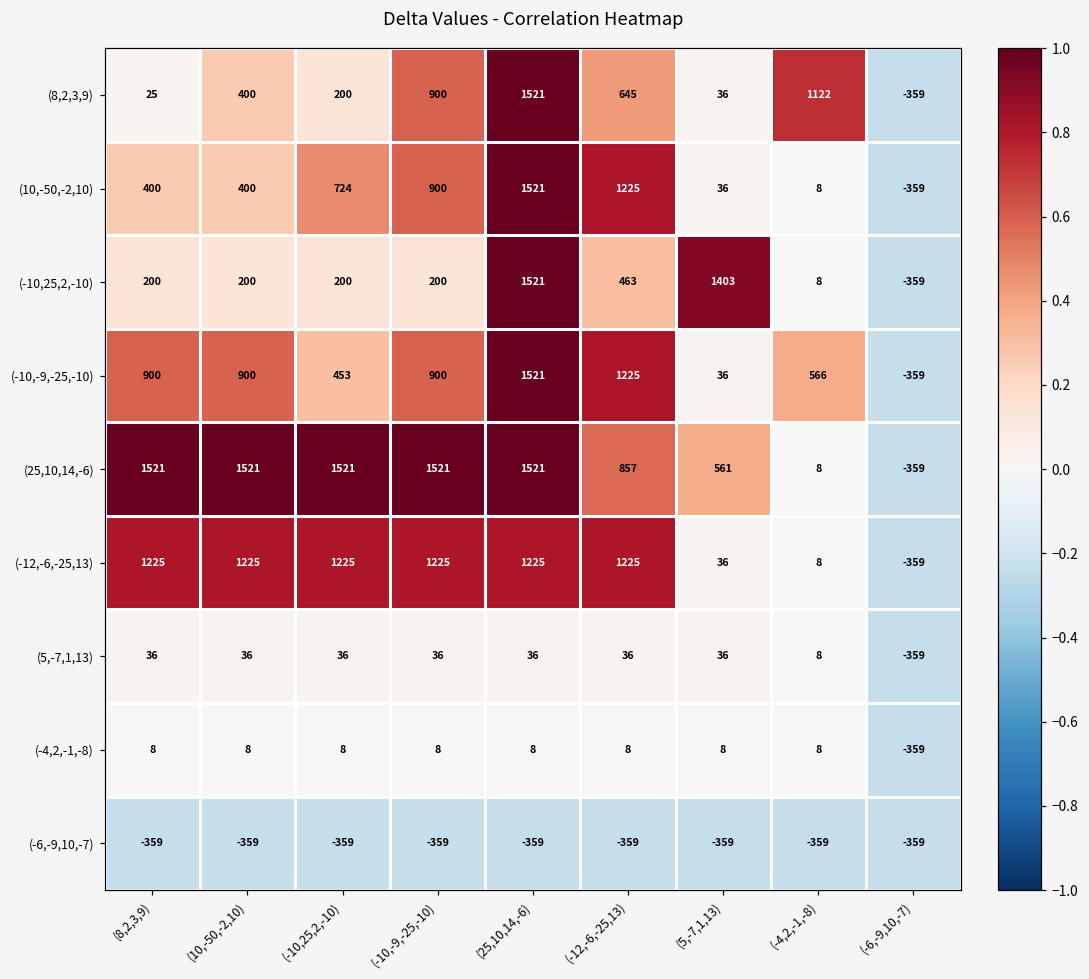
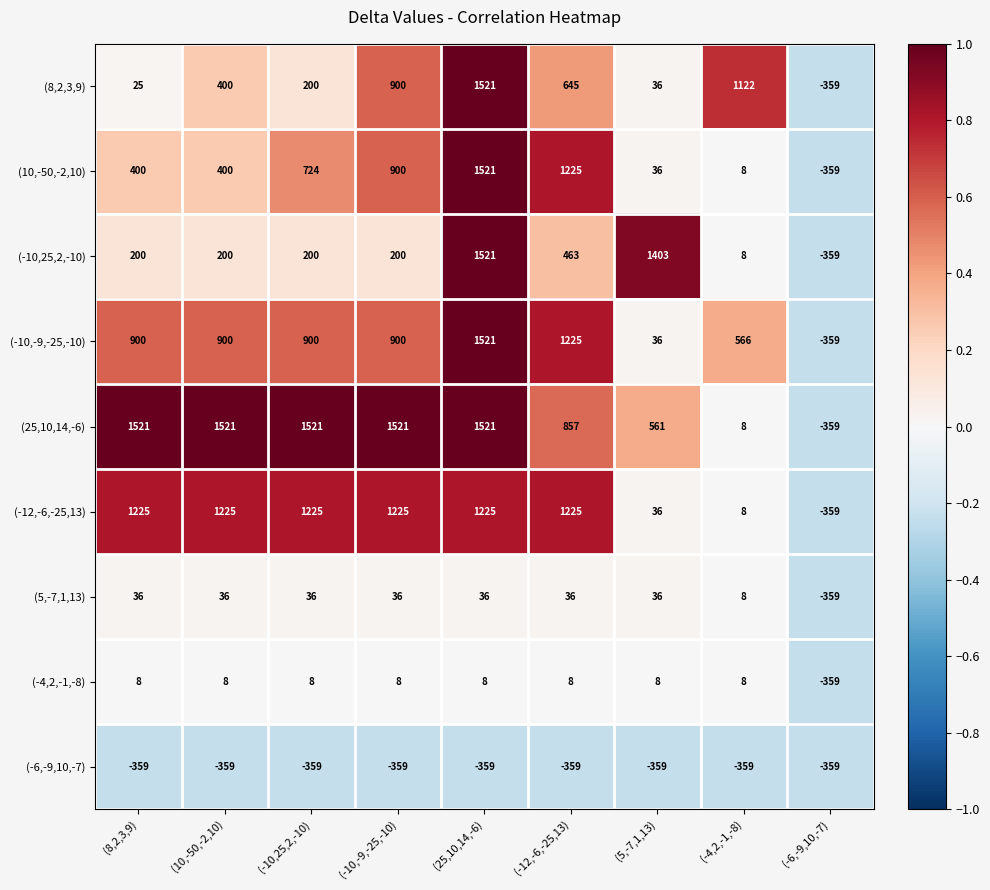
(-10,-9,-25,-10), (-10,25,2,-10): 453 -> 900
